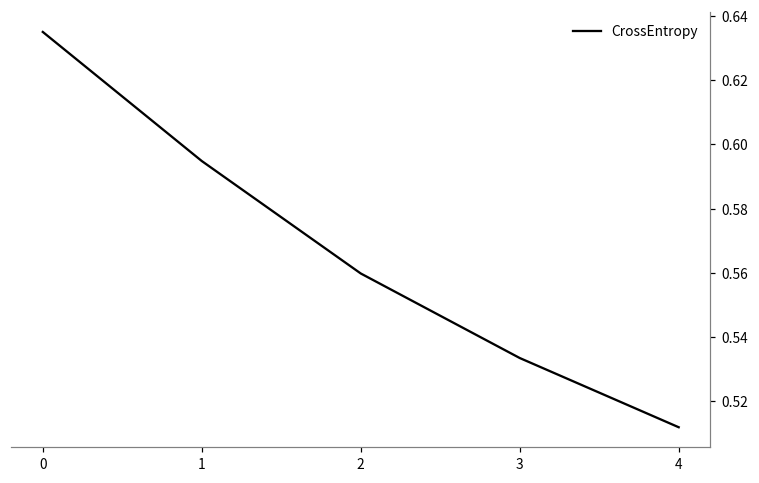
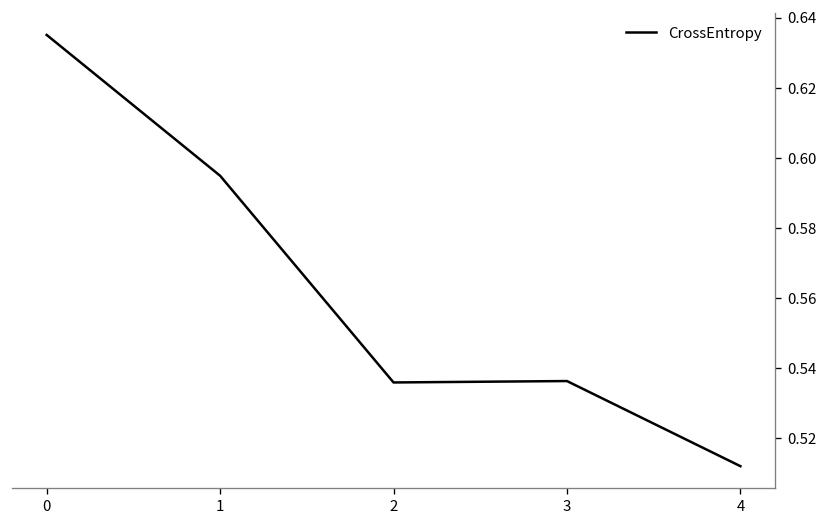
2: 0.560 -> 0.536
3: 0.534 -> 0.536
